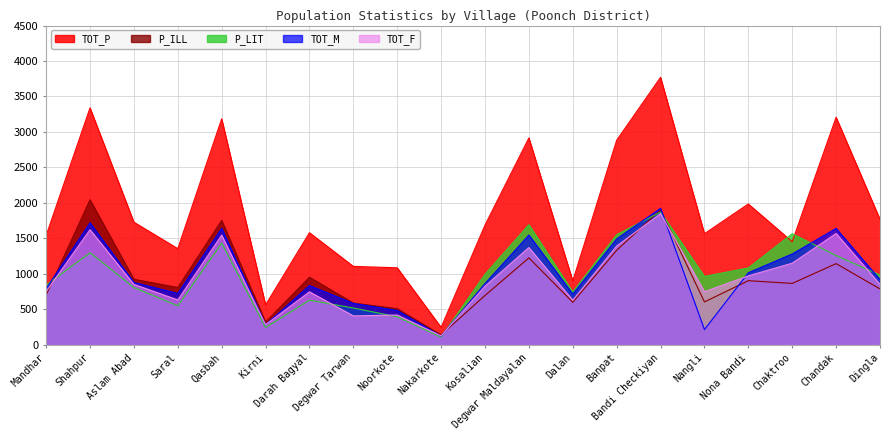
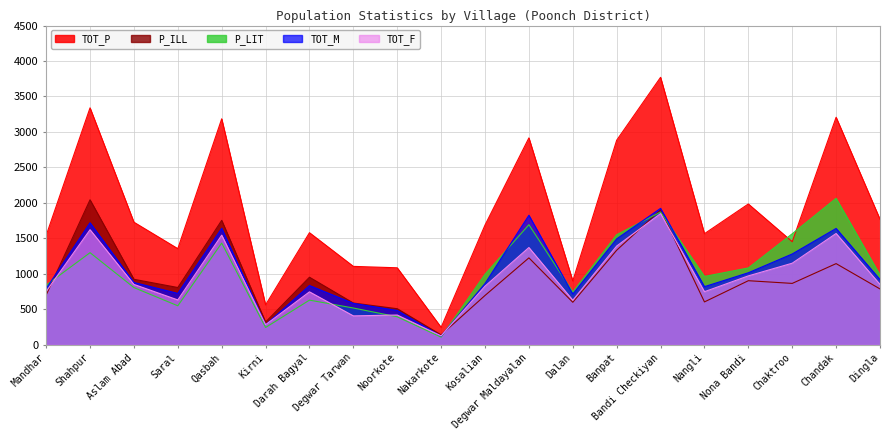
TOT_M, Degwar Maldayalan: 1500 -> 1800
TOT_M, Nangli: 200 -> 800
P_LIT, Chandak: 1300 -> 2100
